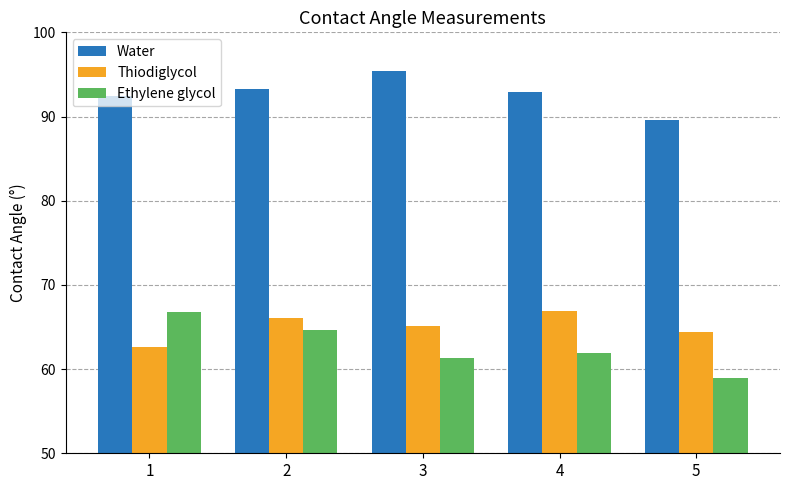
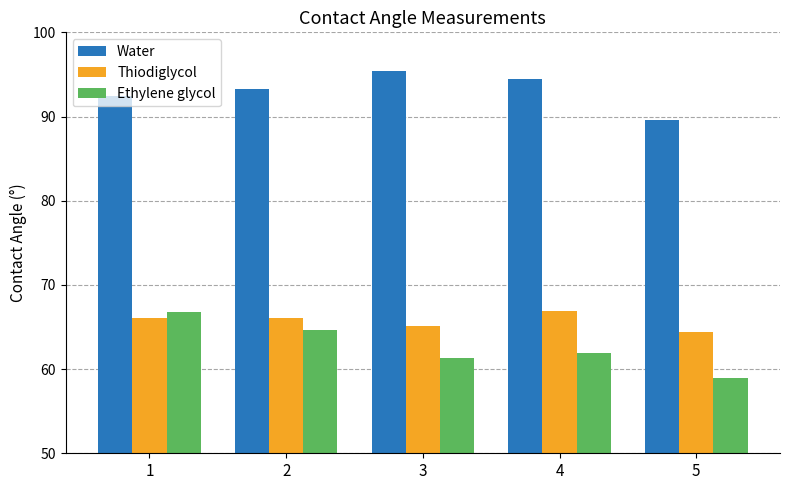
Thiodiglycol, 1: 63 -> 66
Water, 4: 93 -> 94
